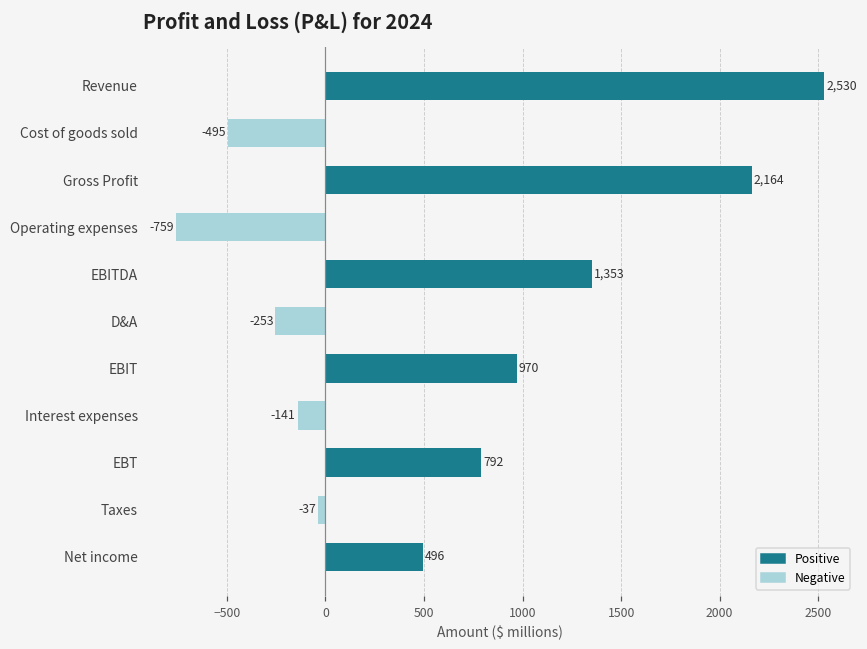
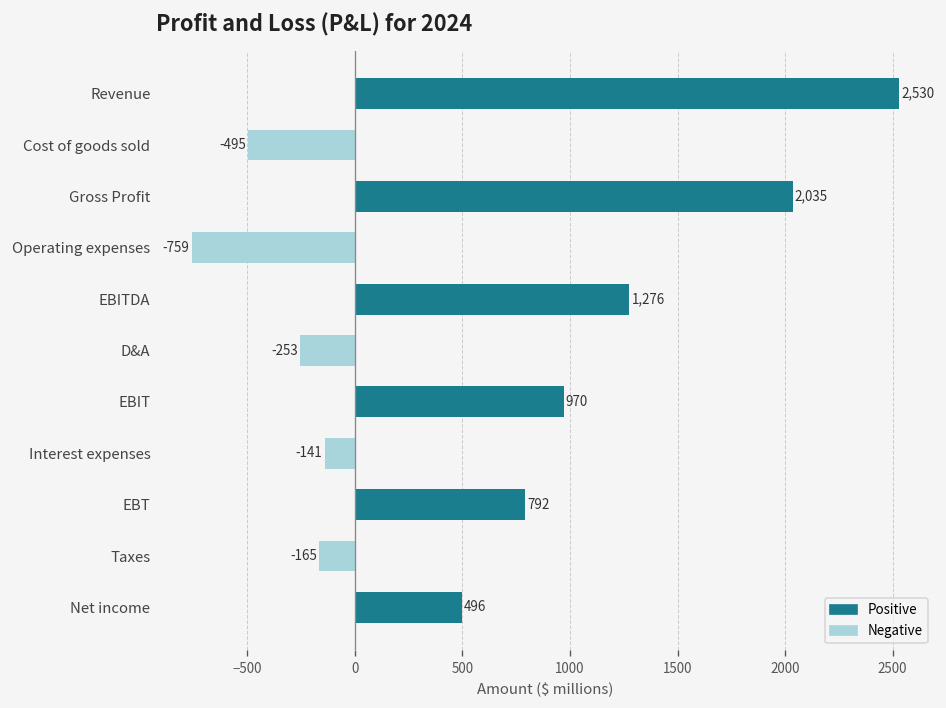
Gross Profit: 2,164 -> 2,035
EBITDA: 1,353 -> 1,276
Taxes: -37 -> -165
